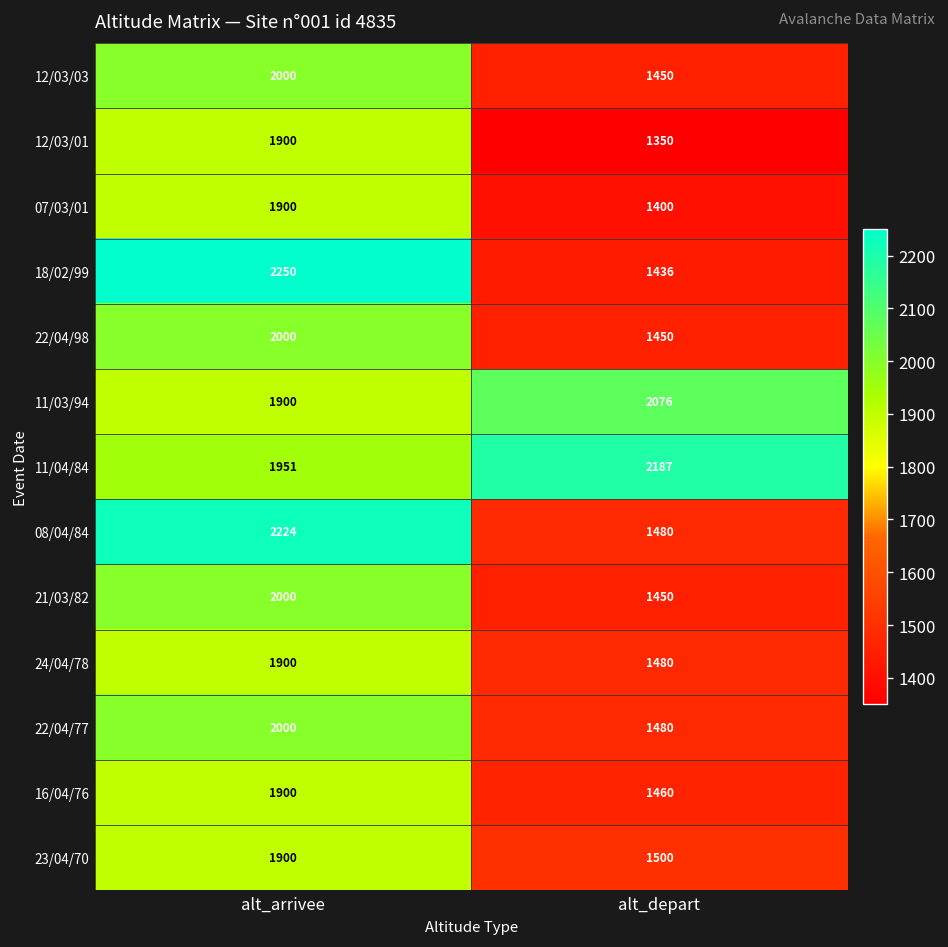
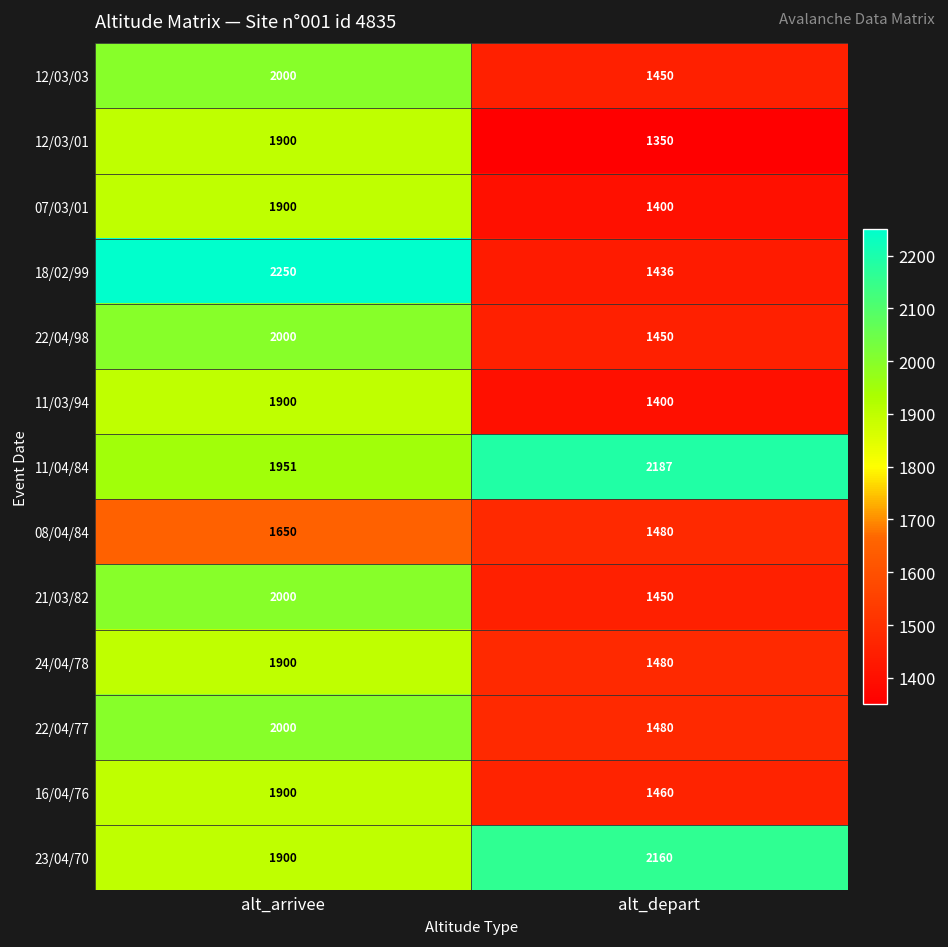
11/03/94, alt_depart: 2076 -> 1400
08/04/84, alt_arrivee: 2224 -> 1650
23/04/70, alt_depart: 1500 -> 2160
